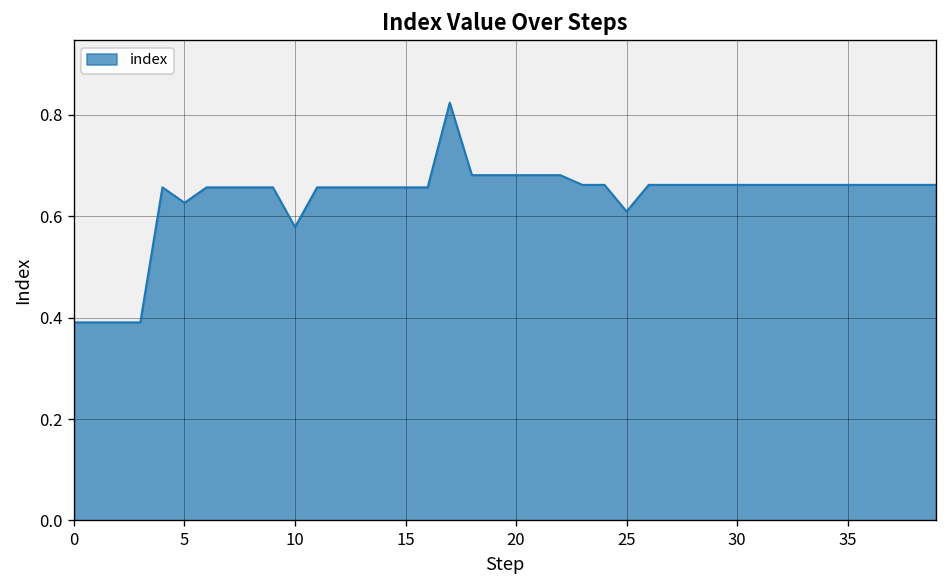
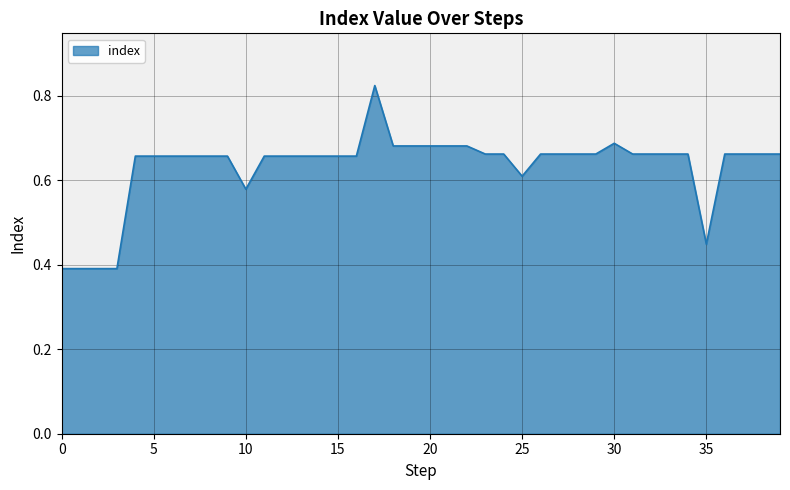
5: 0.63 -> 0.66
30: 0.66 -> 0.69
35: 0.66 -> 0.45
